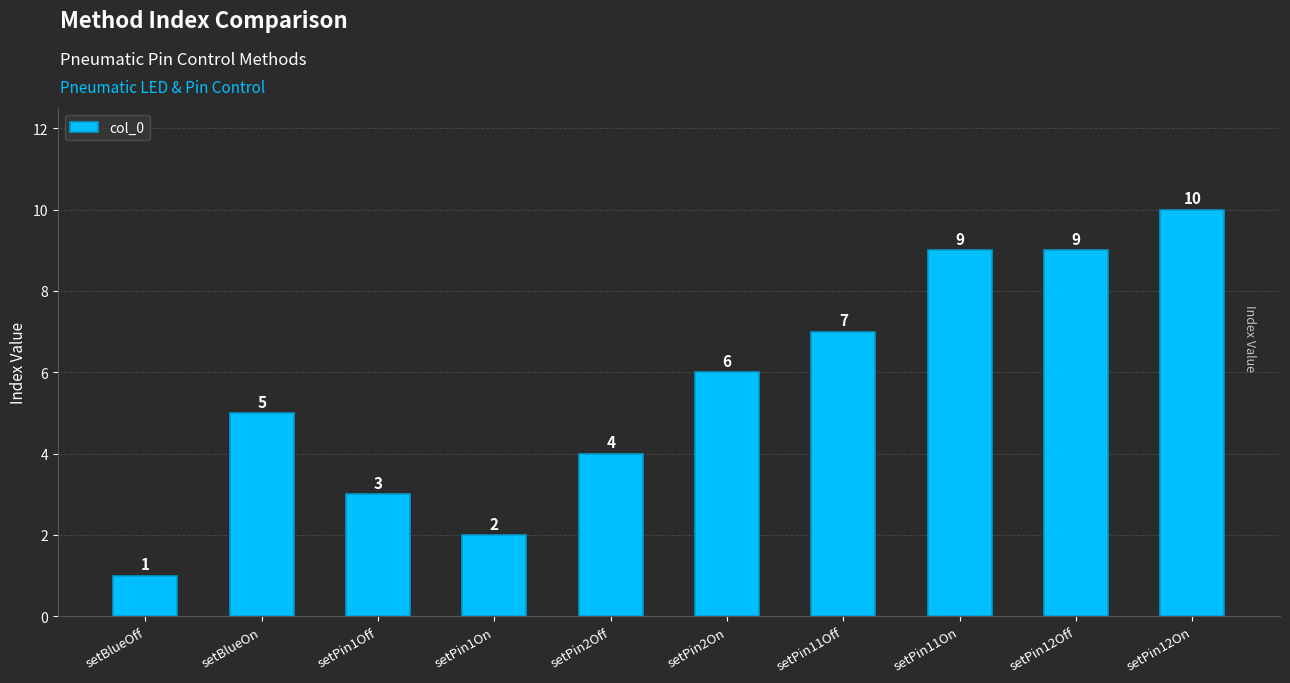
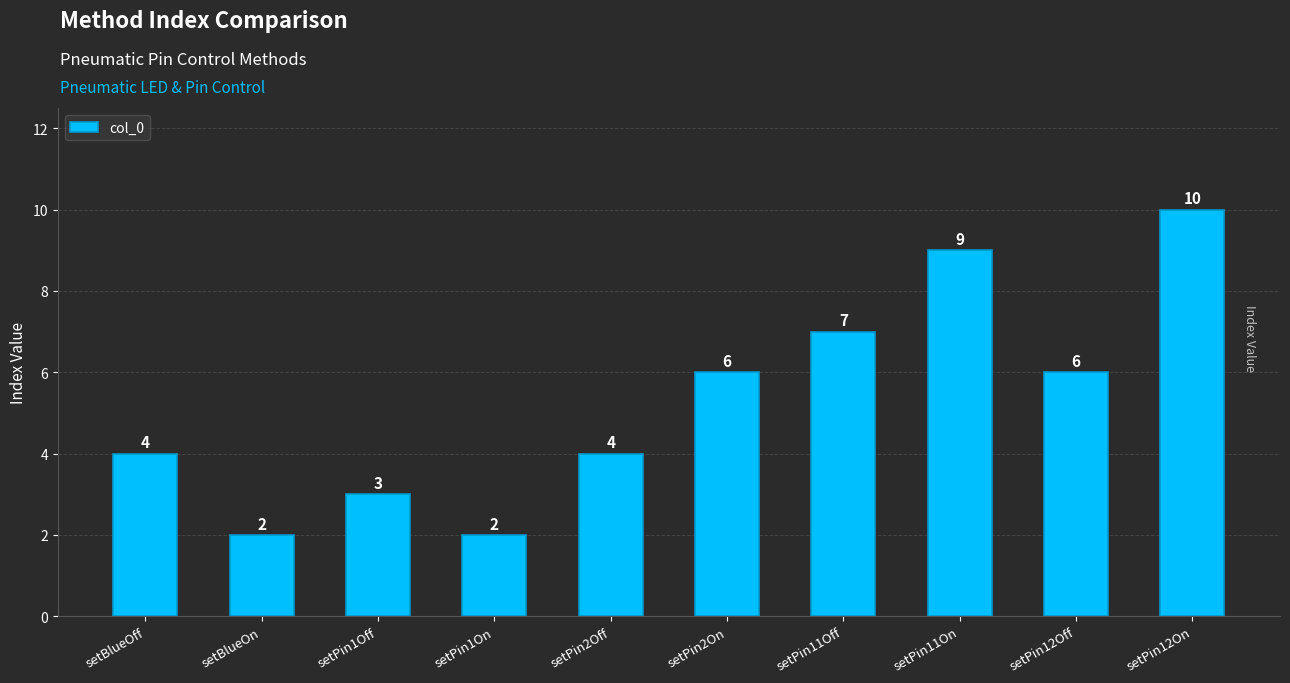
setBlueOff: 1 -> 4
setBlueOn: 5 -> 2
setPin12Off: 9 -> 6
